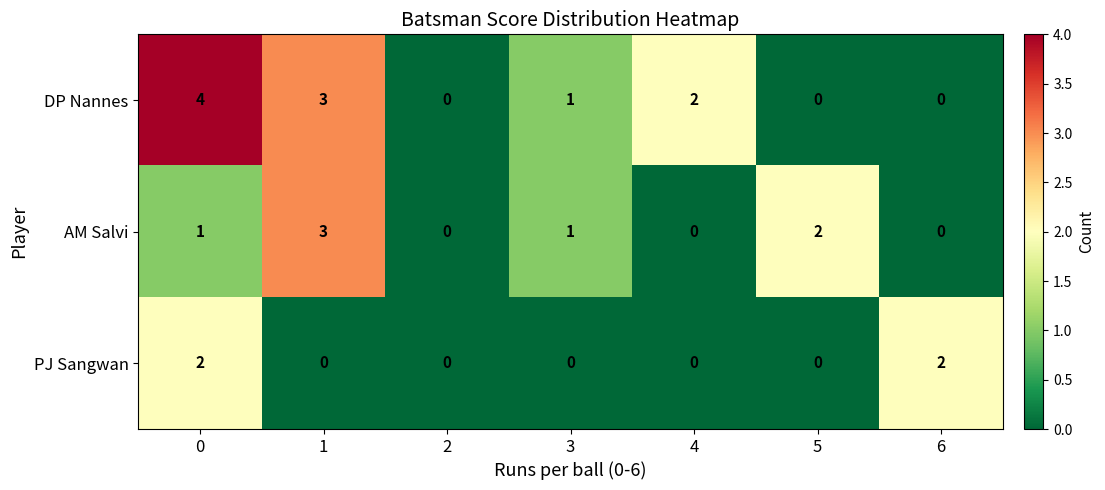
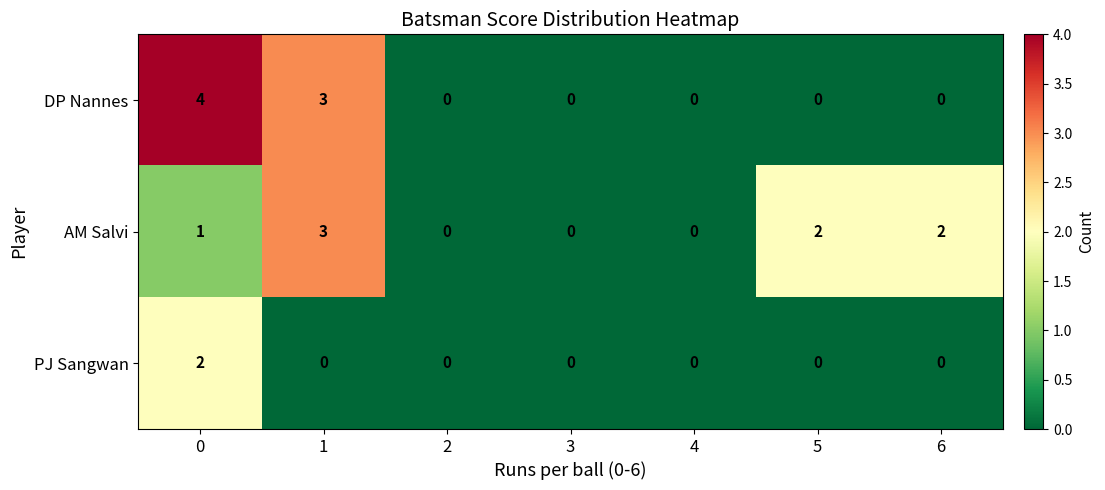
DP Nannes, 3: 1 -> 0
DP Nannes, 4: 2 -> 0
AM Salvi, 3: 1 -> 0
AM Salvi, 6: 0 -> 2
PJ Sangwan, 6: 2 -> 0
